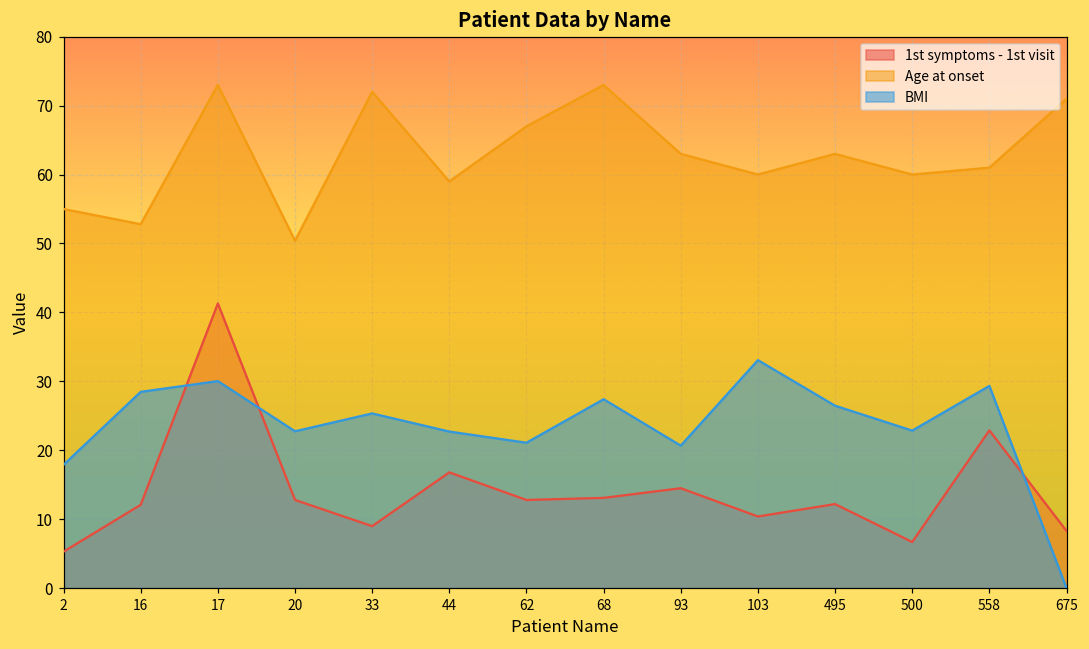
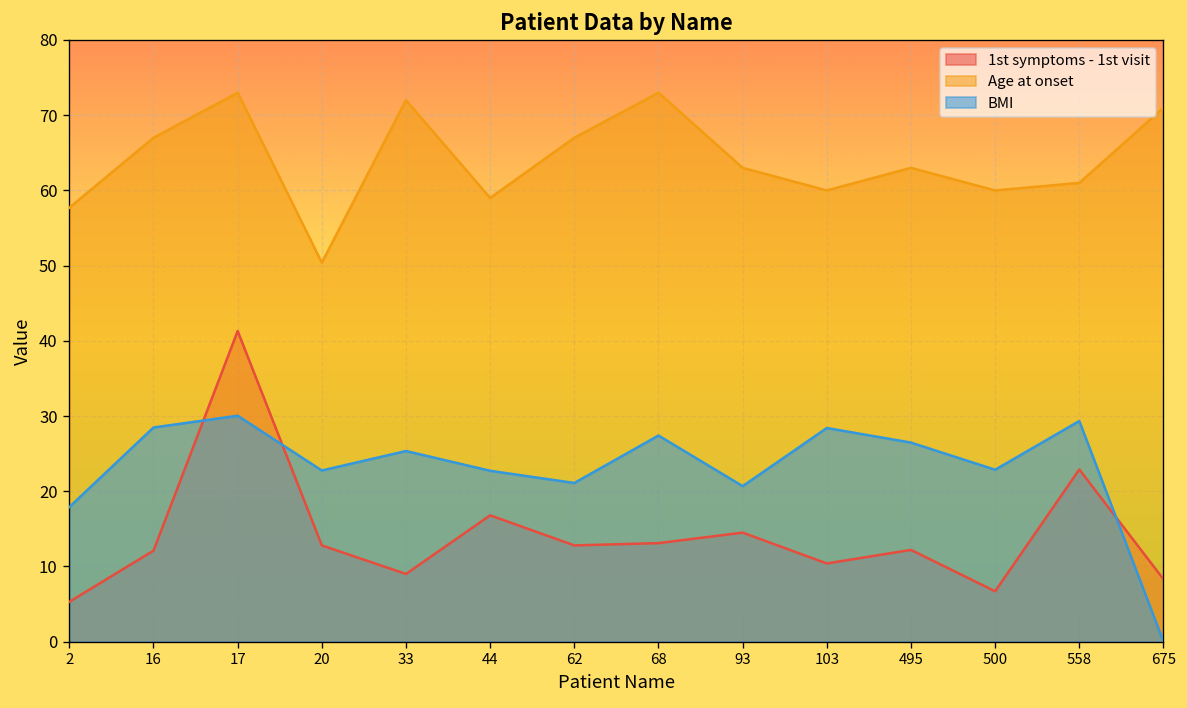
Age at onset, 2: 55 -> 58
Age at onset, 16: 53 -> 67
BMI, 103: 33 -> 28
